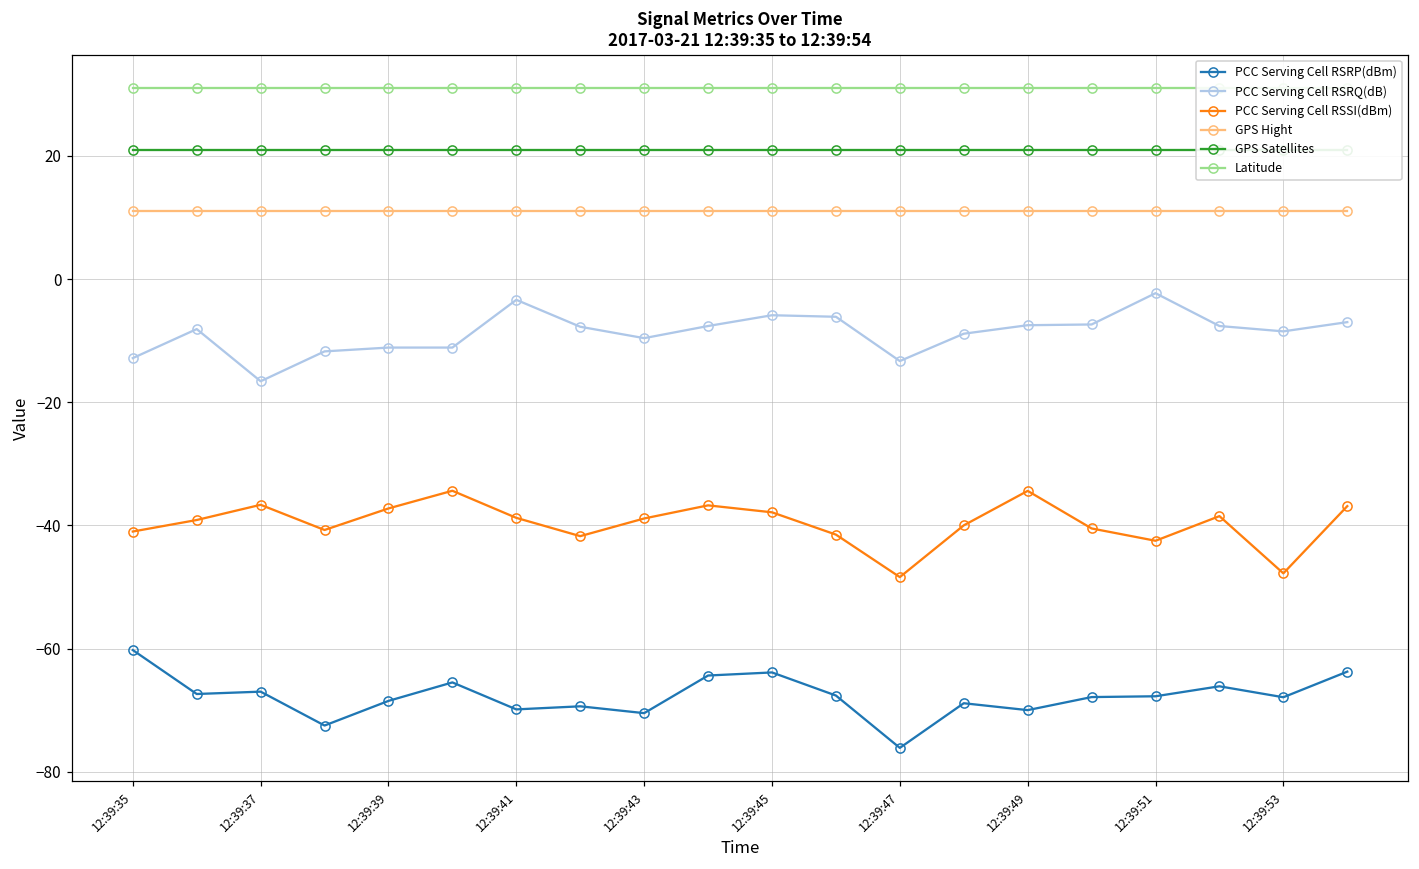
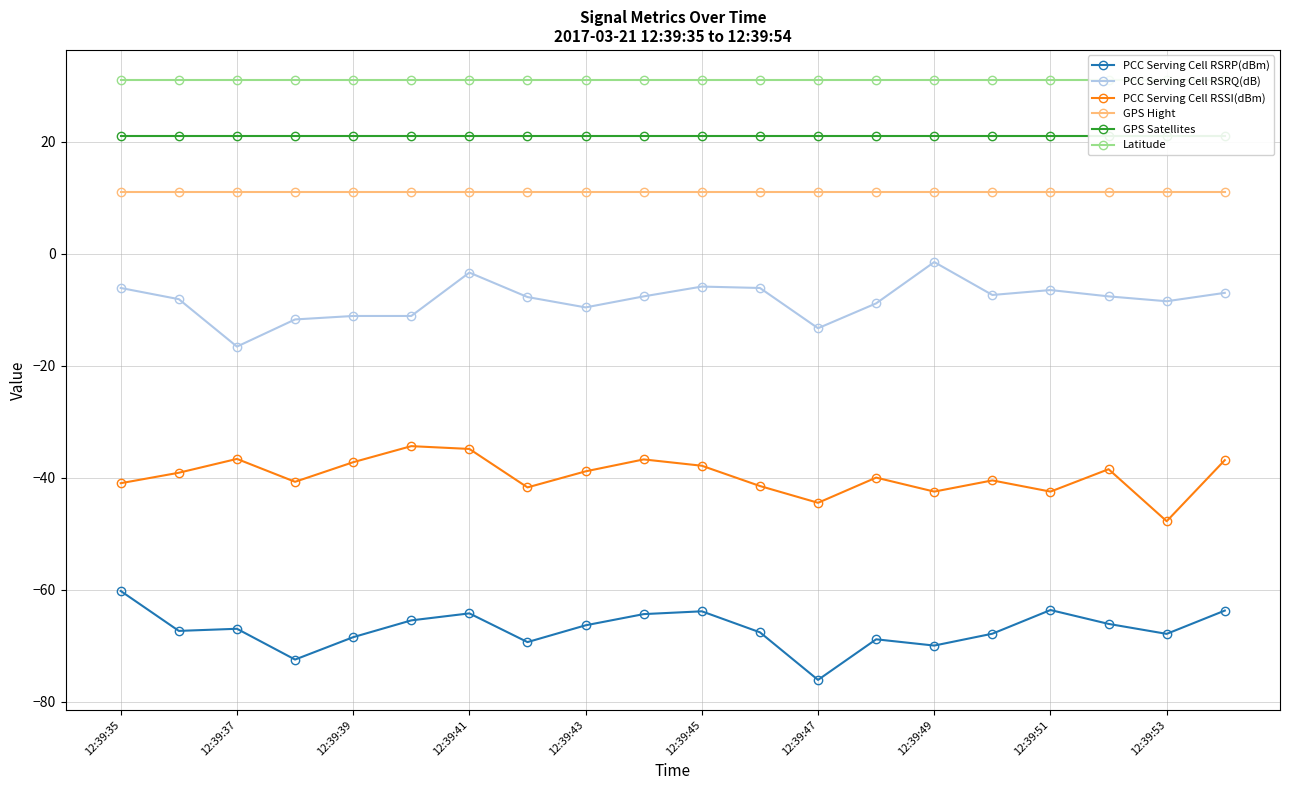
PCC Serving Cell RSRQ(dB), 12:39:35: -13 -> -6
PCC Serving Cell RSRP(dBm), 12:39:41: -70 -> -64
PCC Serving Cell RSSI(dBm), 12:39:41: -39 -> -35
PCC Serving Cell RSRP(dBm), 12:39:43: -70 -> -66
PCC Serving Cell RSSI(dBm), 12:39:47: -48 -> -45
PCC Serving Cell RSRQ(dB), 12:39:49: -8 -> -2
PCC Serving Cell RSSI(dBm), 12:39:49: -34 -> -43
PCC Serving Cell RSRP(dBm), 12:39:51: -68 -> -64
PCC Serving Cell RSRQ(dB), 12:39:51: -2 -> -7
